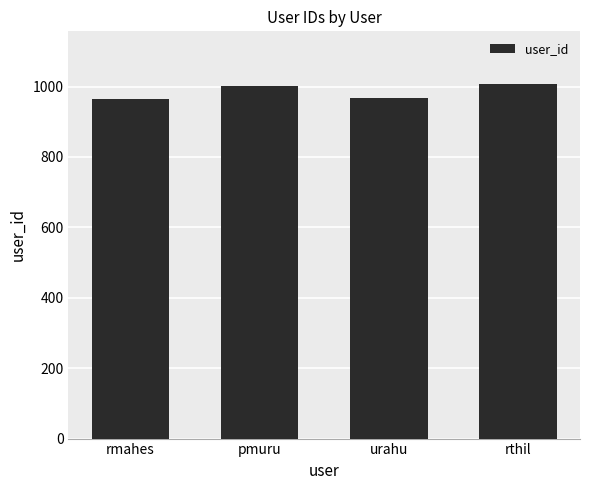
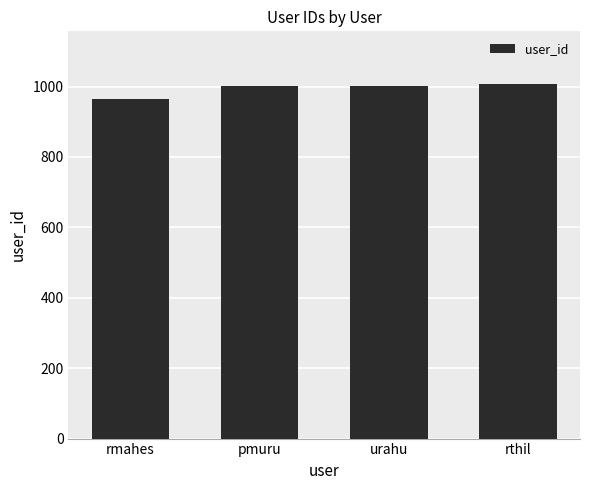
urahu: 970 -> 1000
